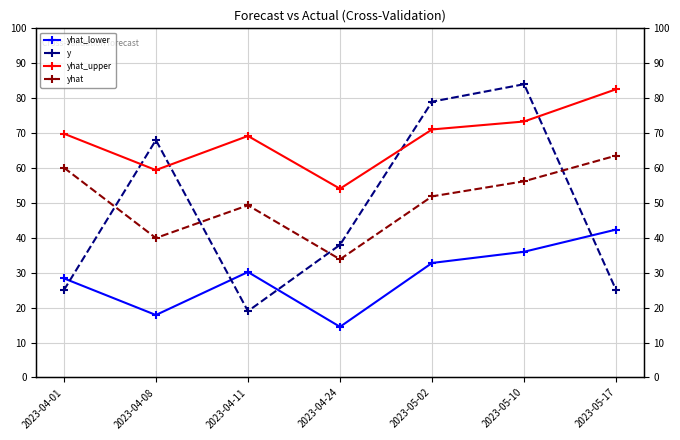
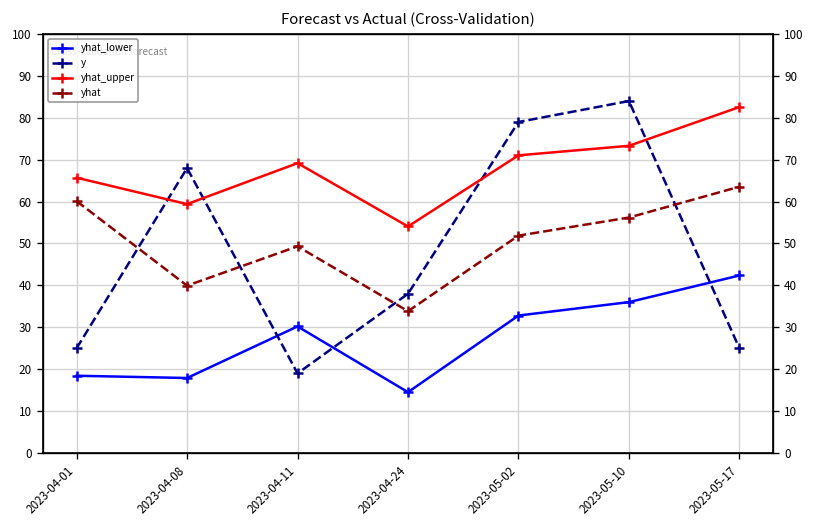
yhat_lower, 2023-04-01: 28 -> 18
yhat_upper, 2023-04-01: 70 -> 66
